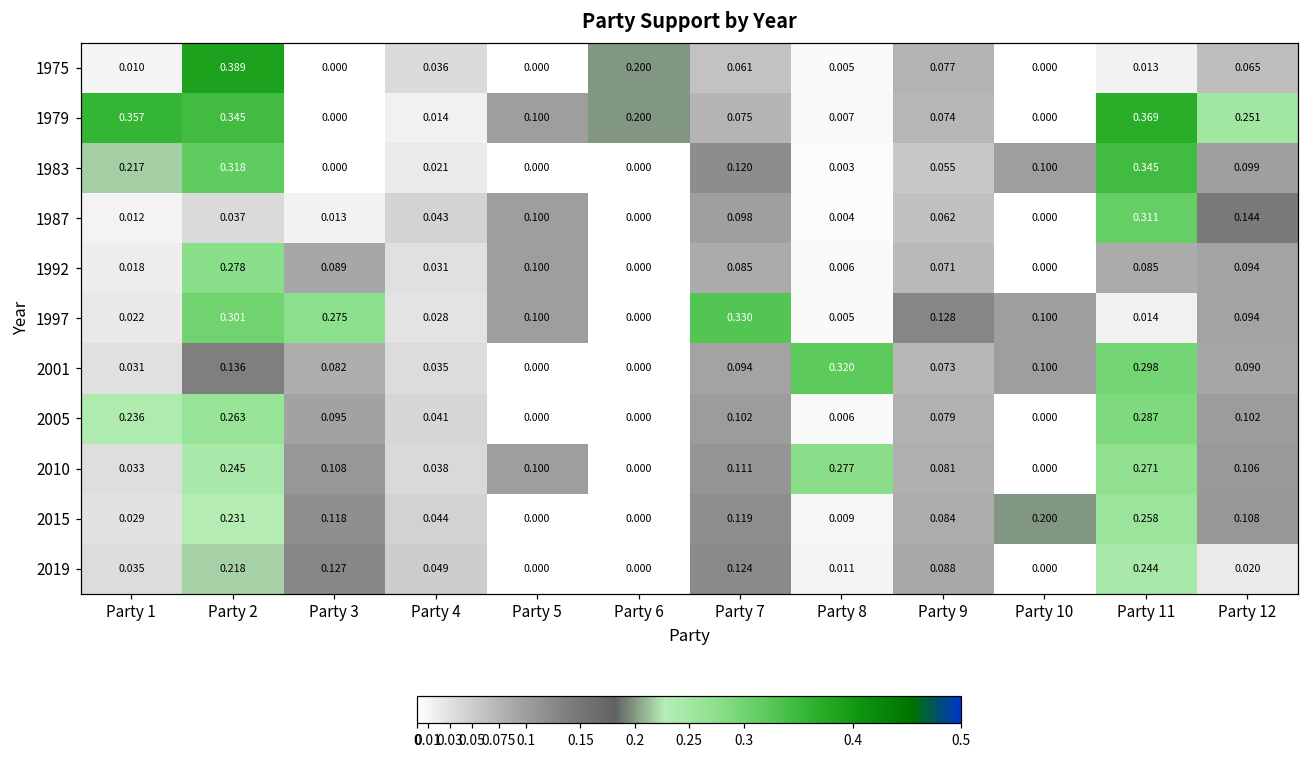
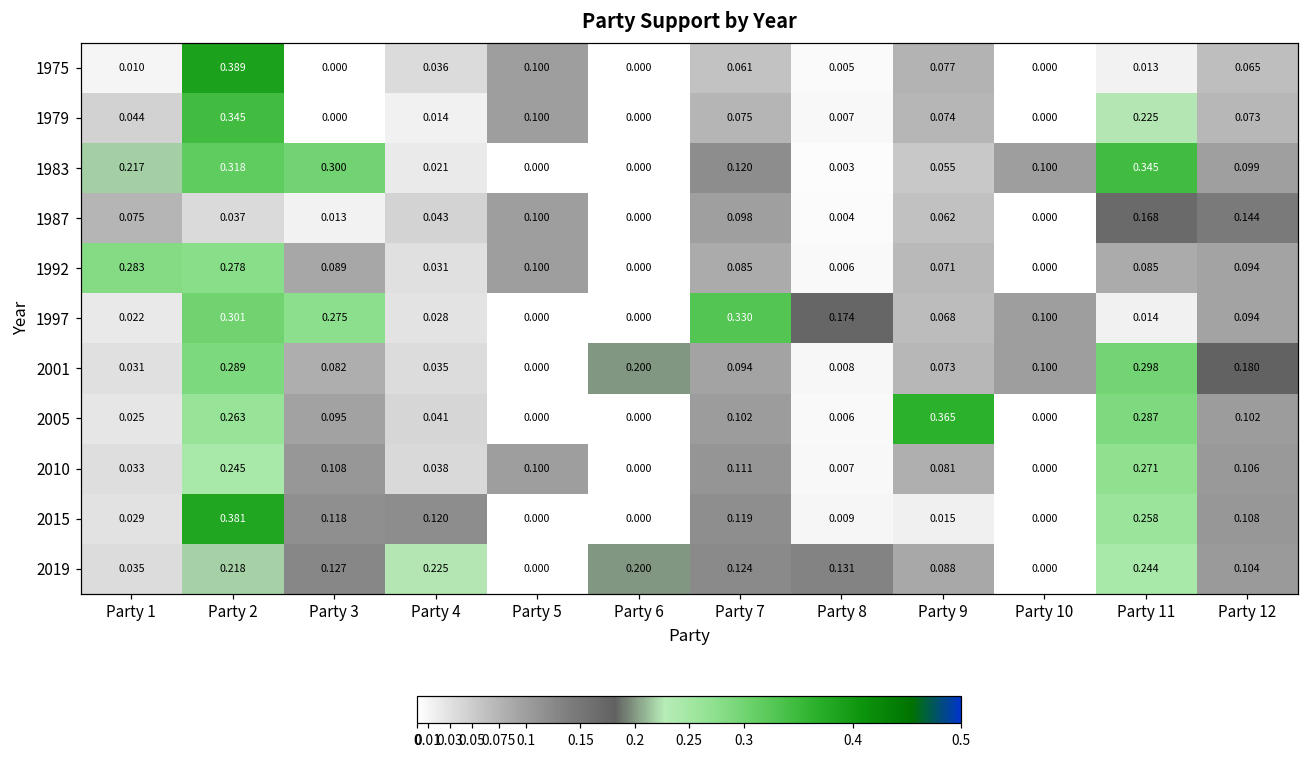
1975, Party 5: 0.000 -> 0.100
1975, Party 6: 0.200 -> 0.000
1979, Party 1: 0.357 -> 0.044
1979, Party 6: 0.200 -> 0.000
1979, Party 11: 0.369 -> 0.225
1979, Party 12: 0.251 -> 0.073
1983, Party 3: 0.000 -> 0.300
1987, Party 1: 0.012 -> 0.075
1987, Party 11: 0.311 -> 0.168
1992, Party 1: 0.018 -> 0.283
1997, Party 5: 0.100 -> 0.000
1997, Party 8: 0.005 -> 0.174
1997, Party 9: 0.128 -> 0.068
2001, Party 2: 0.136 -> 0.289
2001, Party 6: 0.000 -> 0.200
2001, Party 8: 0.320 -> 0.008
2001, Party 12: 0.090 -> 0.180
2005, Party 1: 0.236 -> 0.025
2005, Party 9: 0.079 -> 0.365
2010, Party 8: 0.277 -> 0.007
2015, Party 2: 0.231 -> 0.381
2015, Party 4: 0.044 -> 0.120
2015, Party 9: 0.084 -> 0.015
2015, Party 10: 0.200 -> 0.000
2019, Party 4: 0.049 -> 0.225
2019, Party 6: 0.000 -> 0.200
2019, Party 8: 0.011 -> 0.131
2019, Party 12: 0.020 -> 0.104
